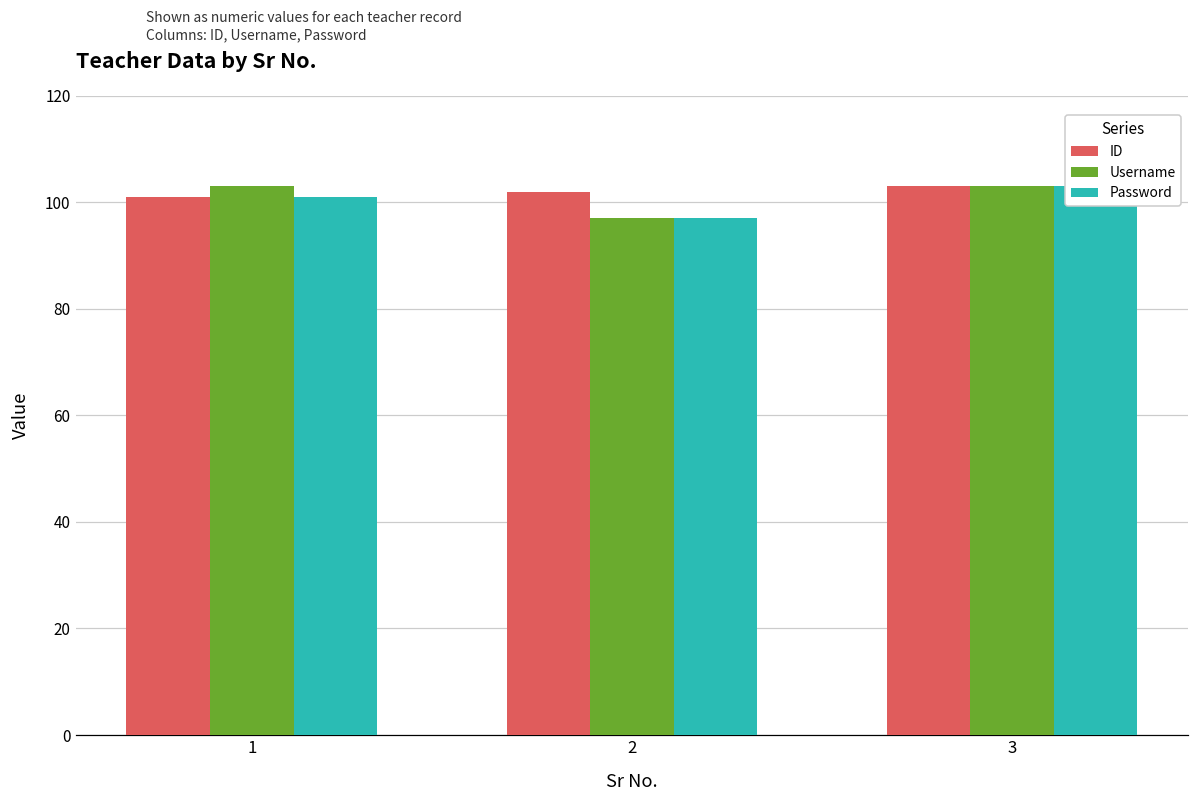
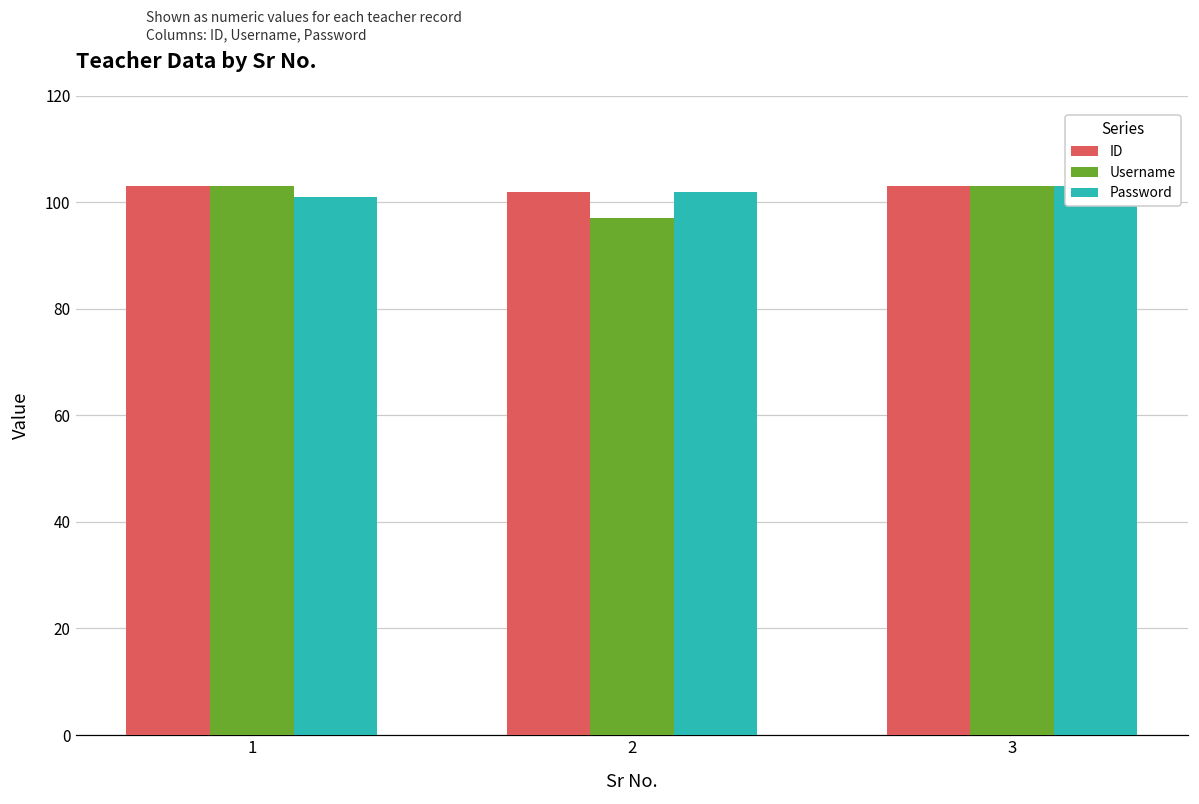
ID, 1: 101 -> 103
Password, 2: 97 -> 102
